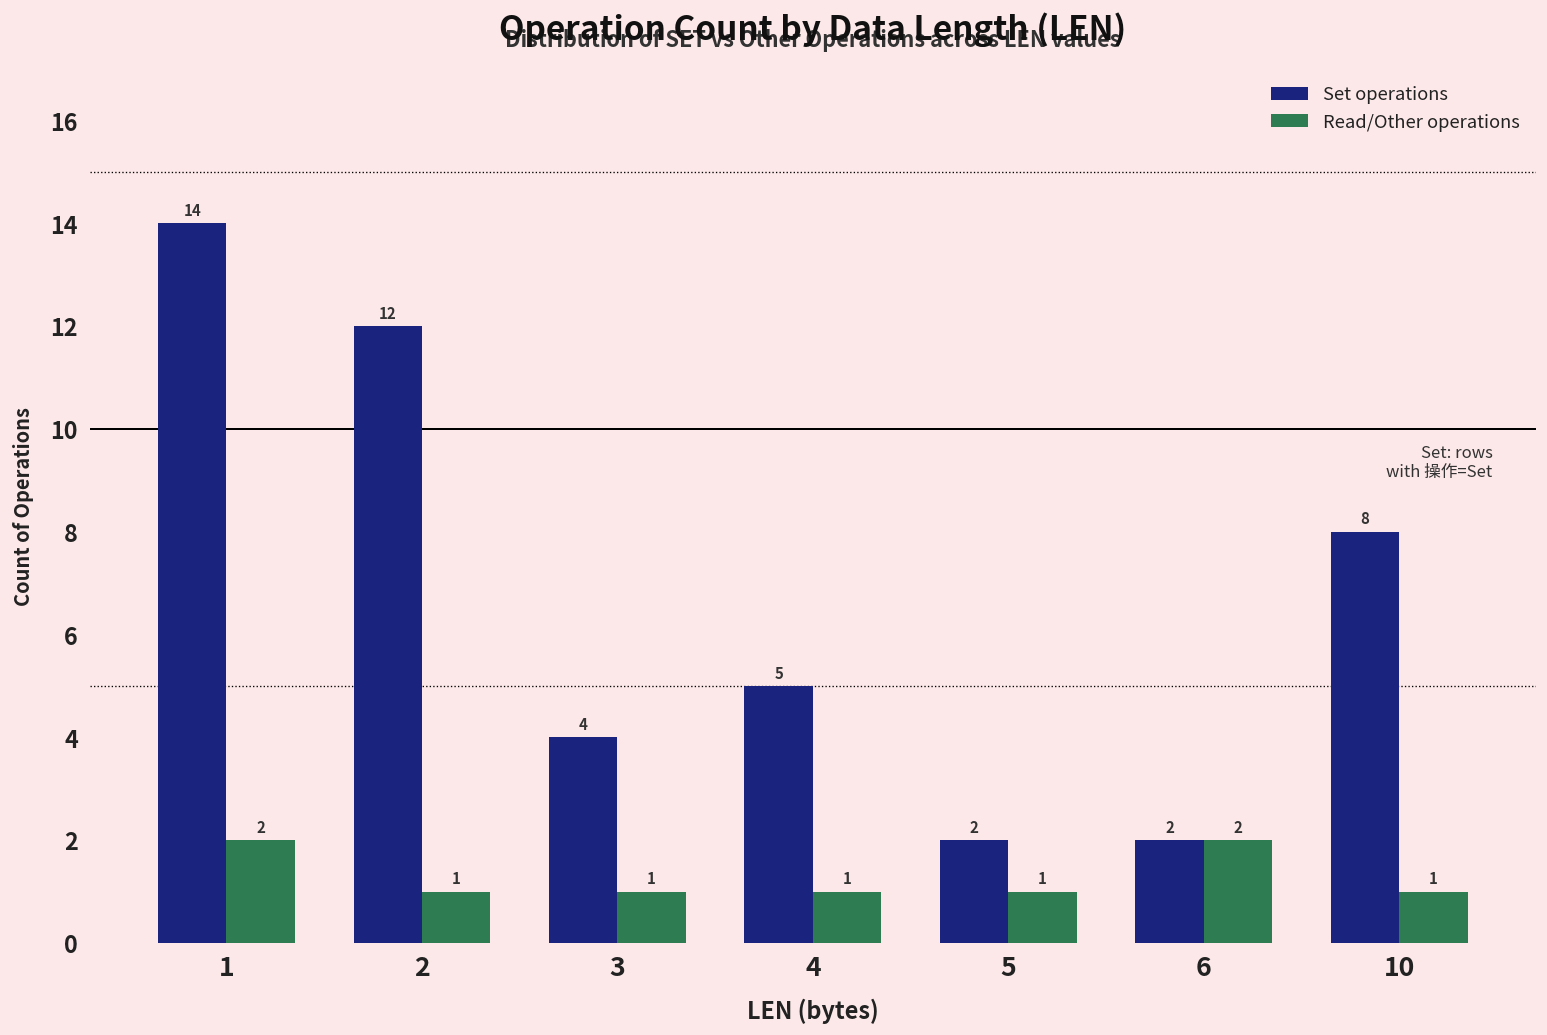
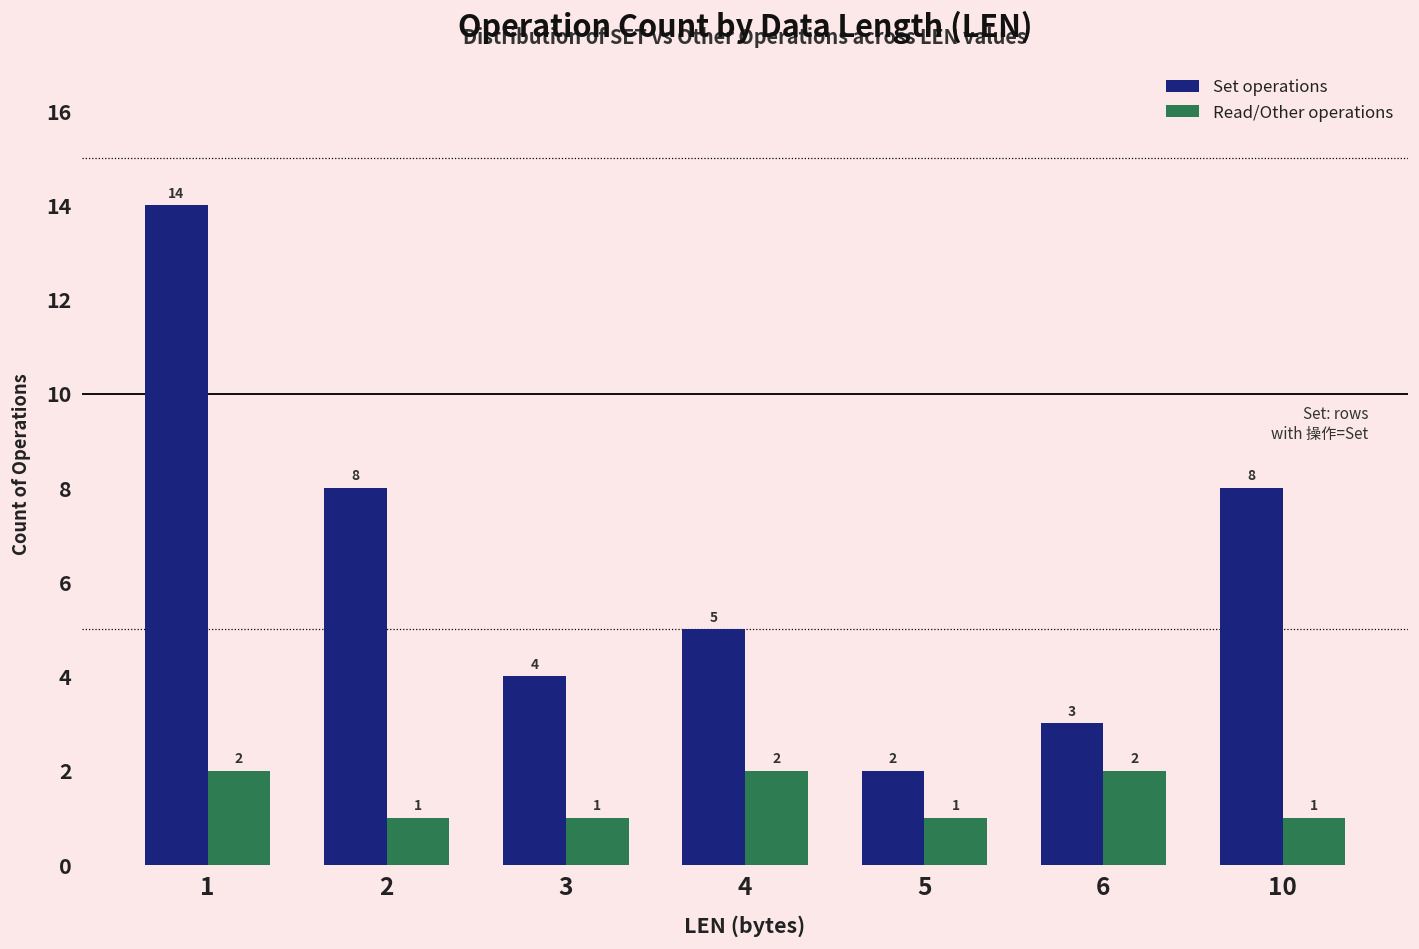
Set operations, 2: 12 -> 8
Read/Other operations, 4: 1 -> 2
Set operations, 6: 2 -> 3
